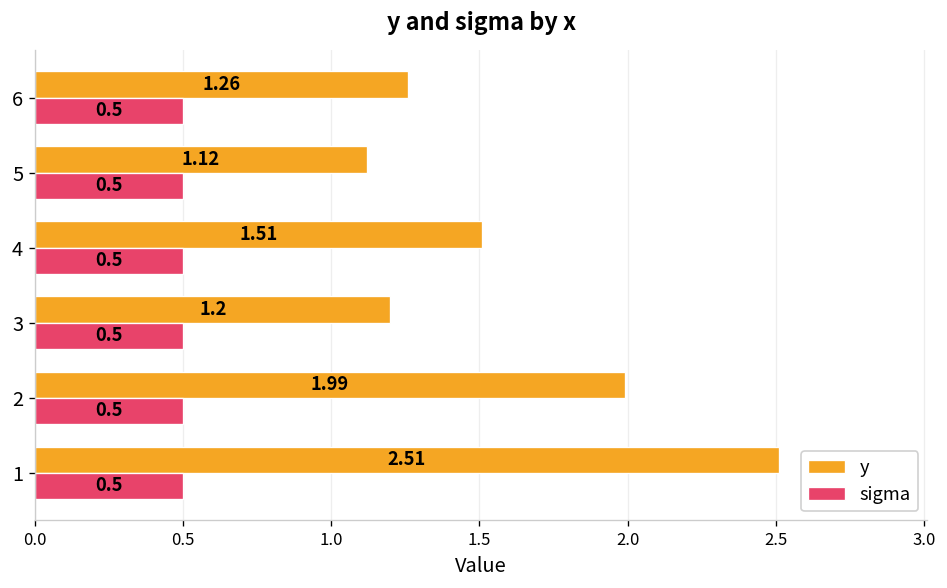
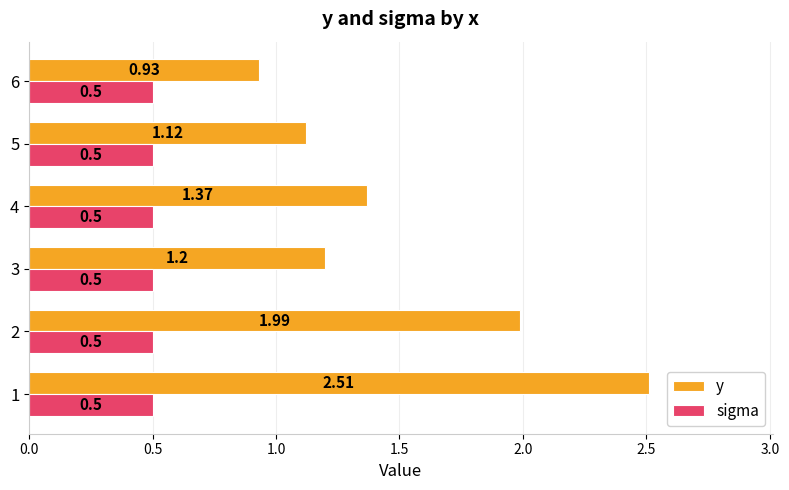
y, 6: 1.26 -> 0.93
y, 4: 1.51 -> 1.37
